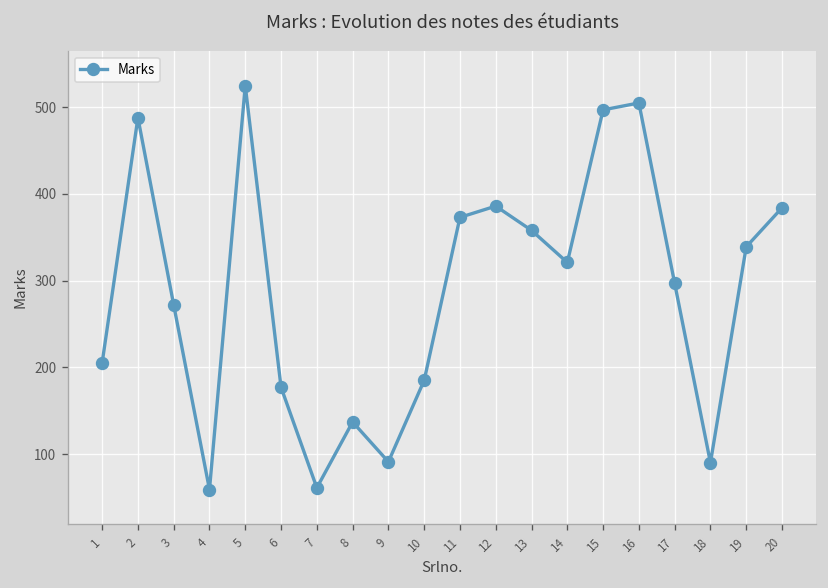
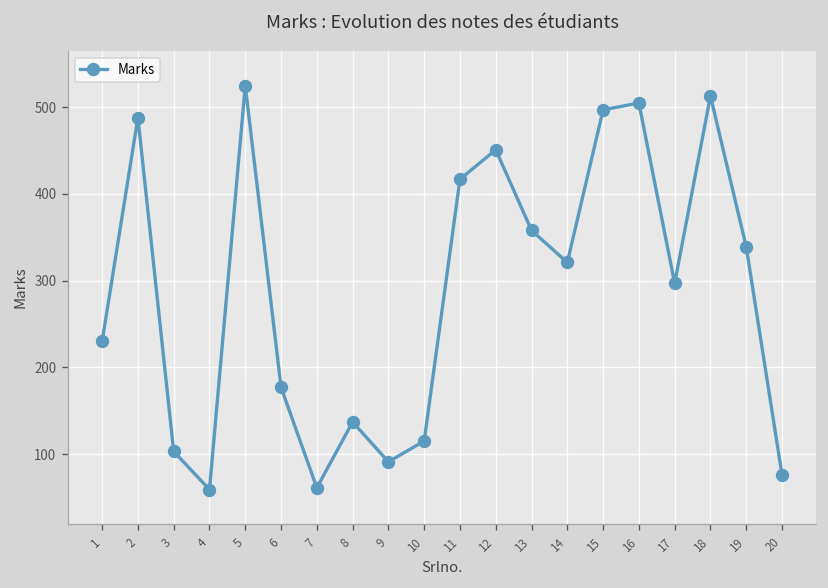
1: 210 -> 230
3: 270 -> 100
10: 190 -> 120
11: 370 -> 420
12: 390 -> 450
18: 90 -> 510
20: 380 -> 80
